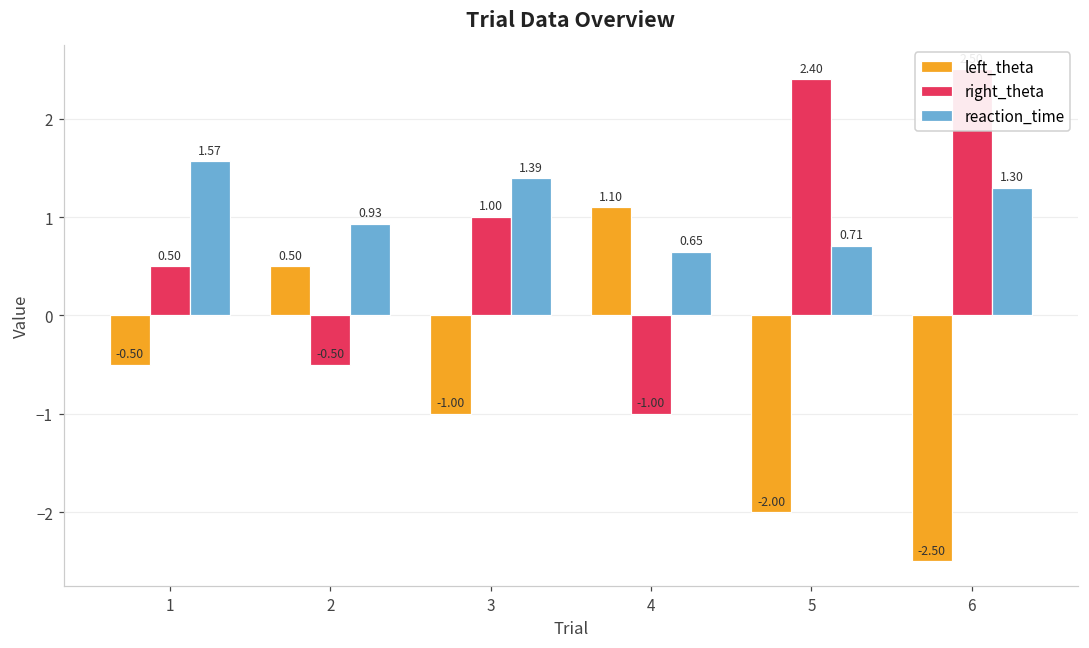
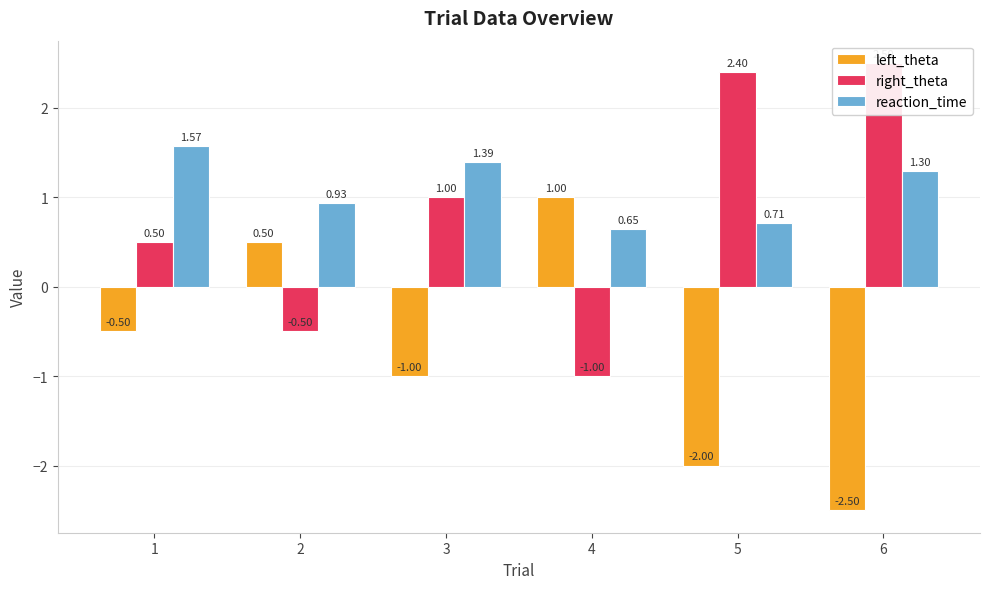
left_theta, 4: 1.10 -> 1.00
